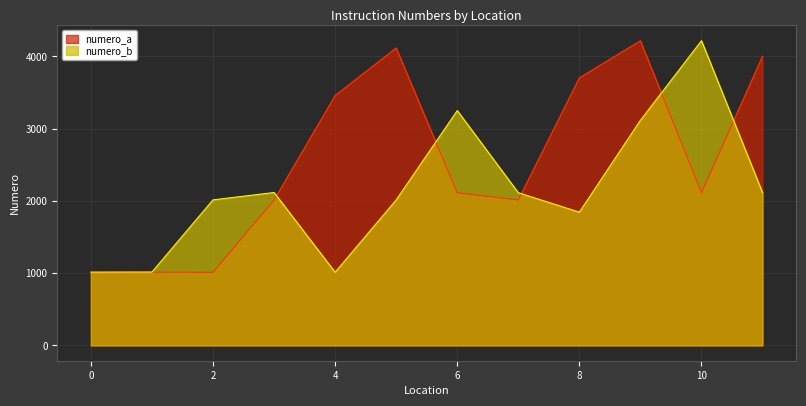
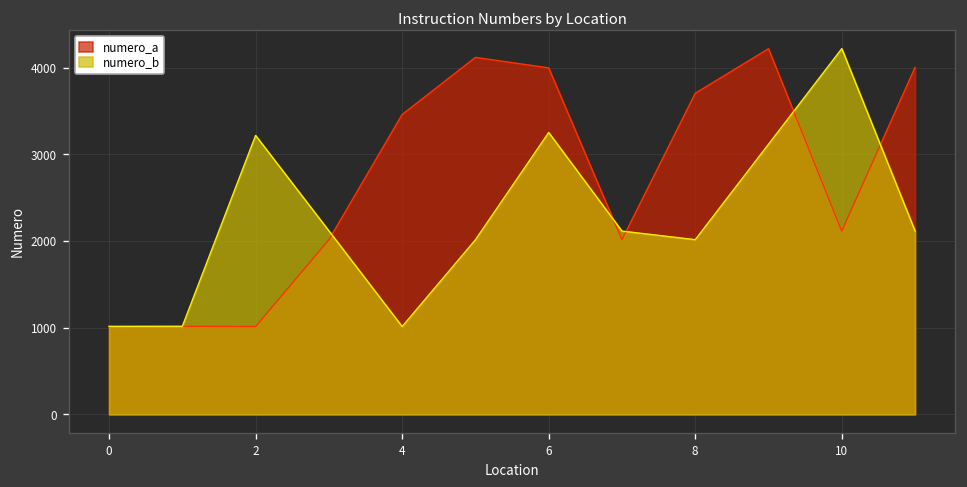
numero_b, 2: 2000 -> 3200
numero_a, 6: 2100 -> 4000
numero_b, 8: 1800 -> 2000
